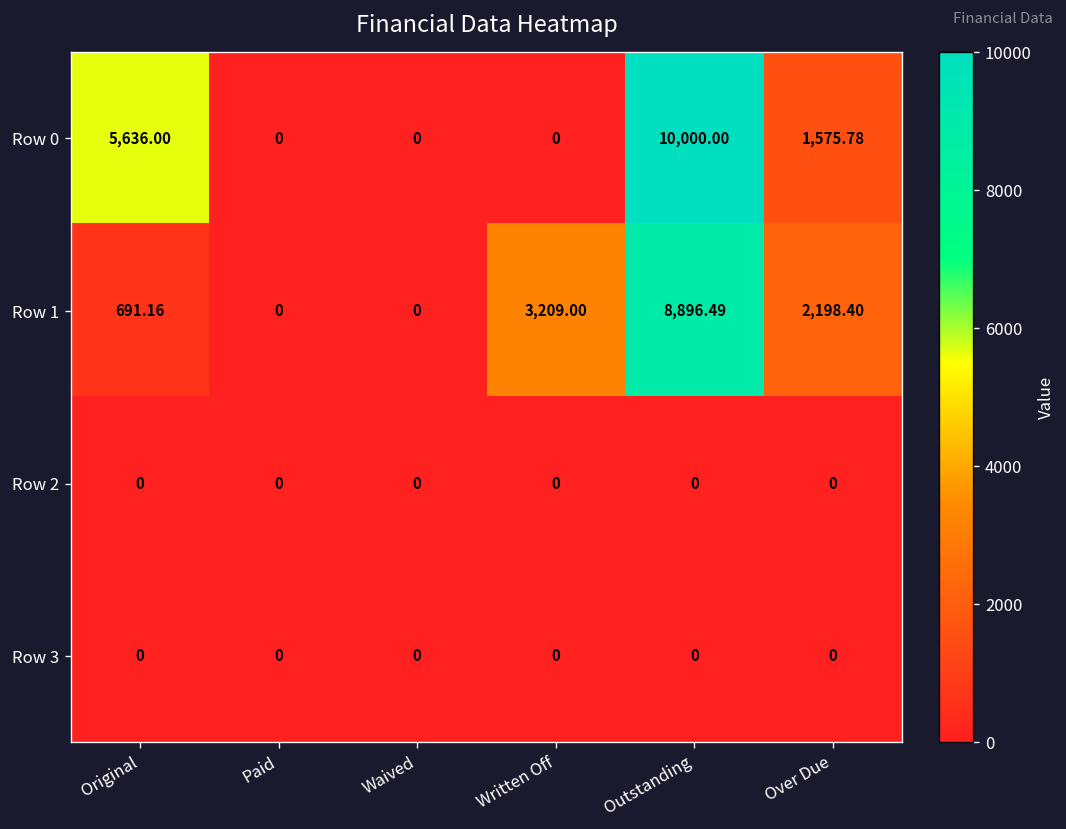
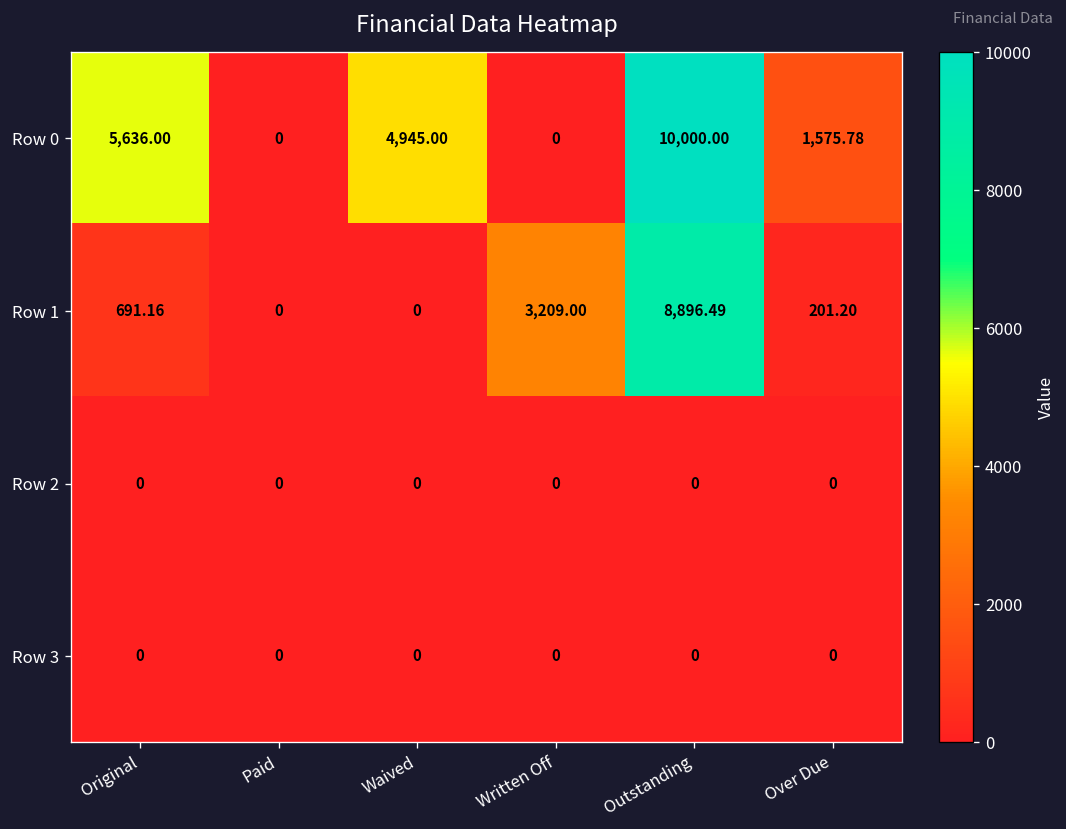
Row 0, Waived: 0 -> 4,945.00
Row 1, Over Due: 2,198.40 -> 201.20
